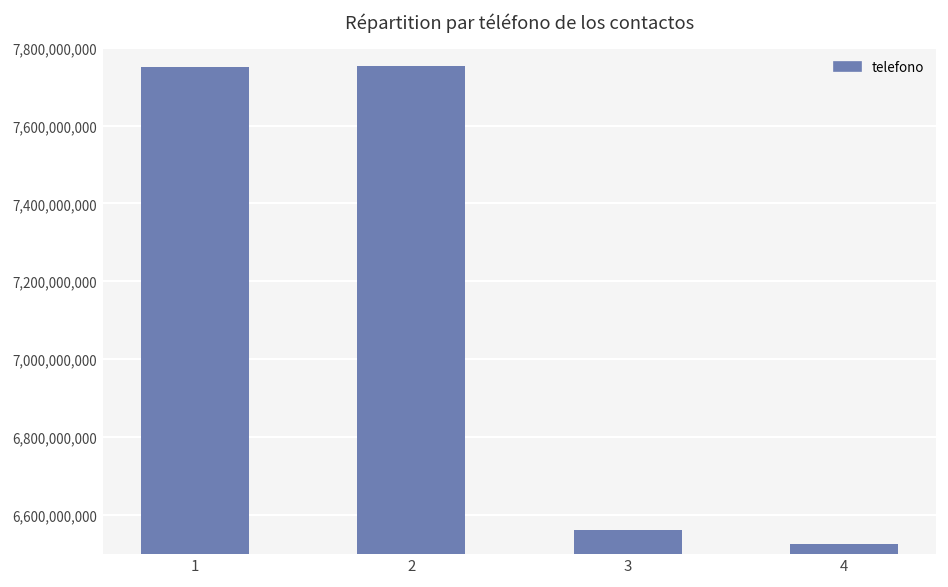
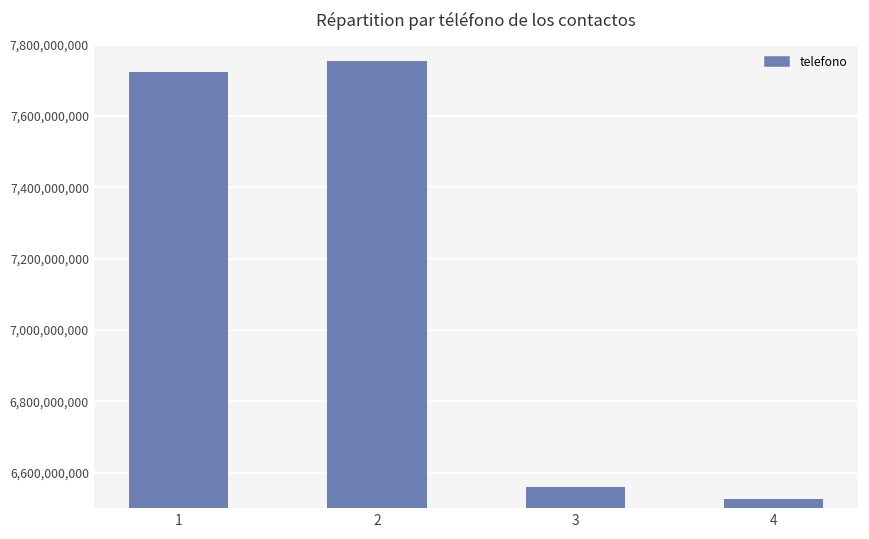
1: 7,750,000,000 -> 7,720,000,000
